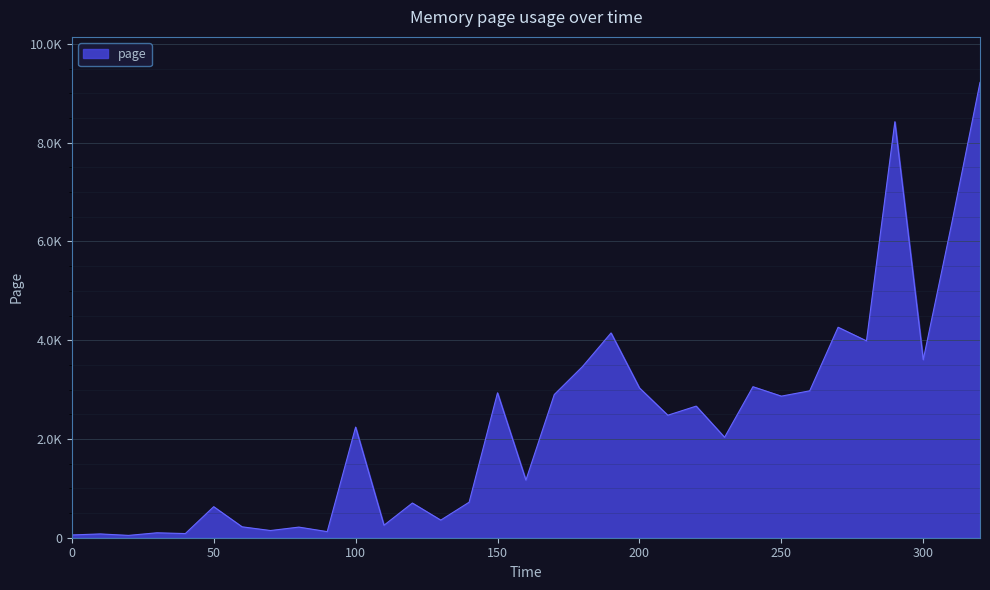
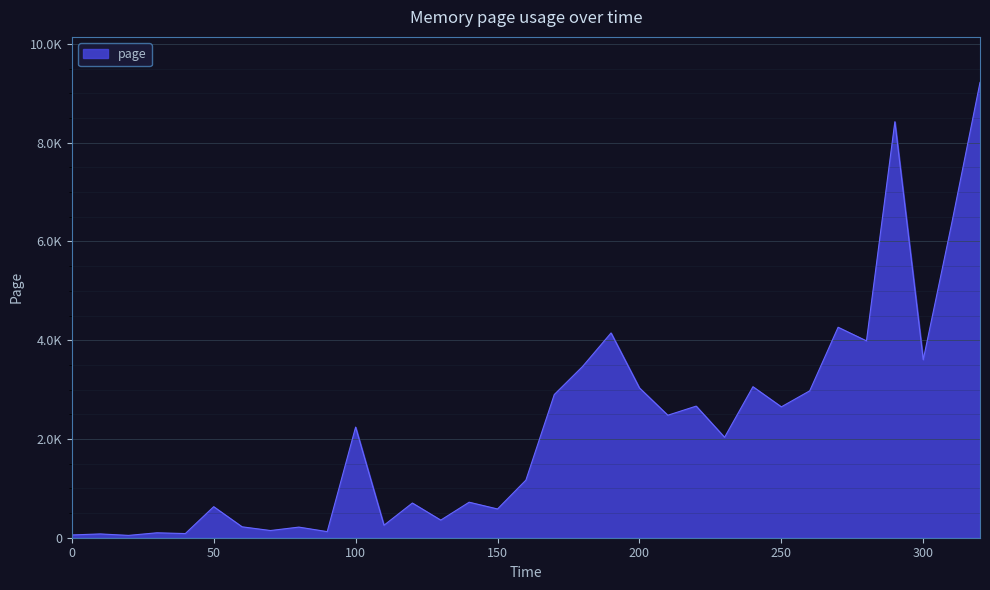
150: 2900 -> 600
250: 2900 -> 2700
